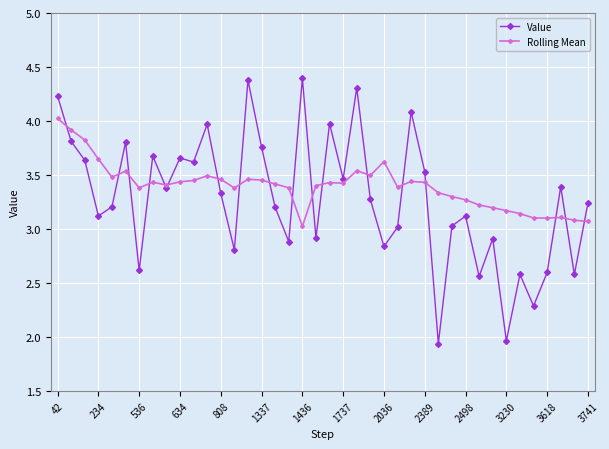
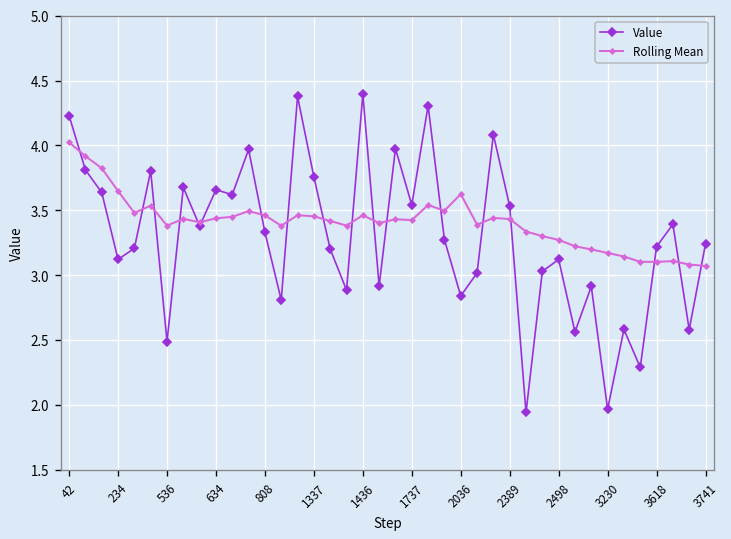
Value, 536: 2.62 -> 2.49
Rolling Mean, 1436: 3.02 -> 3.46
Value, 1737: 3.46 -> 3.54
Value, 3618: 2.60 -> 3.22
